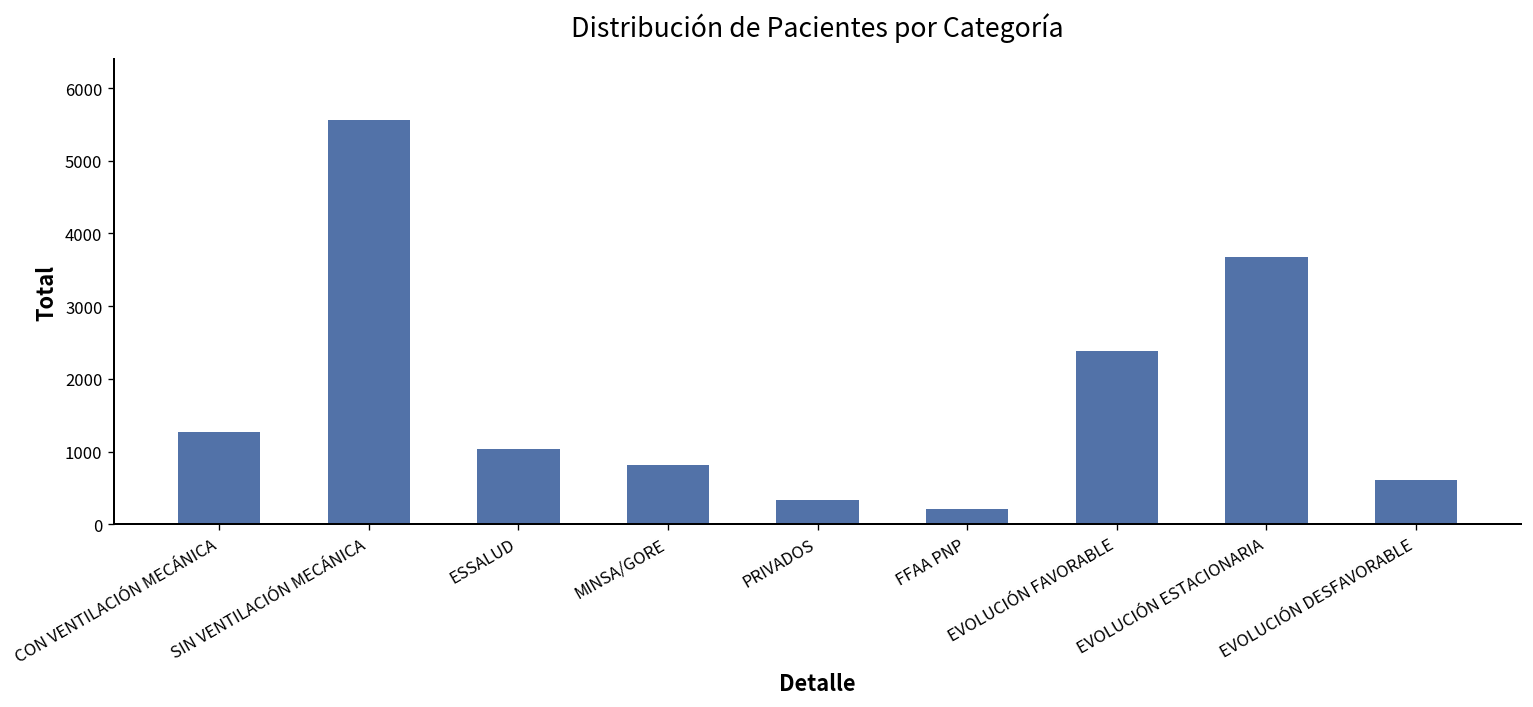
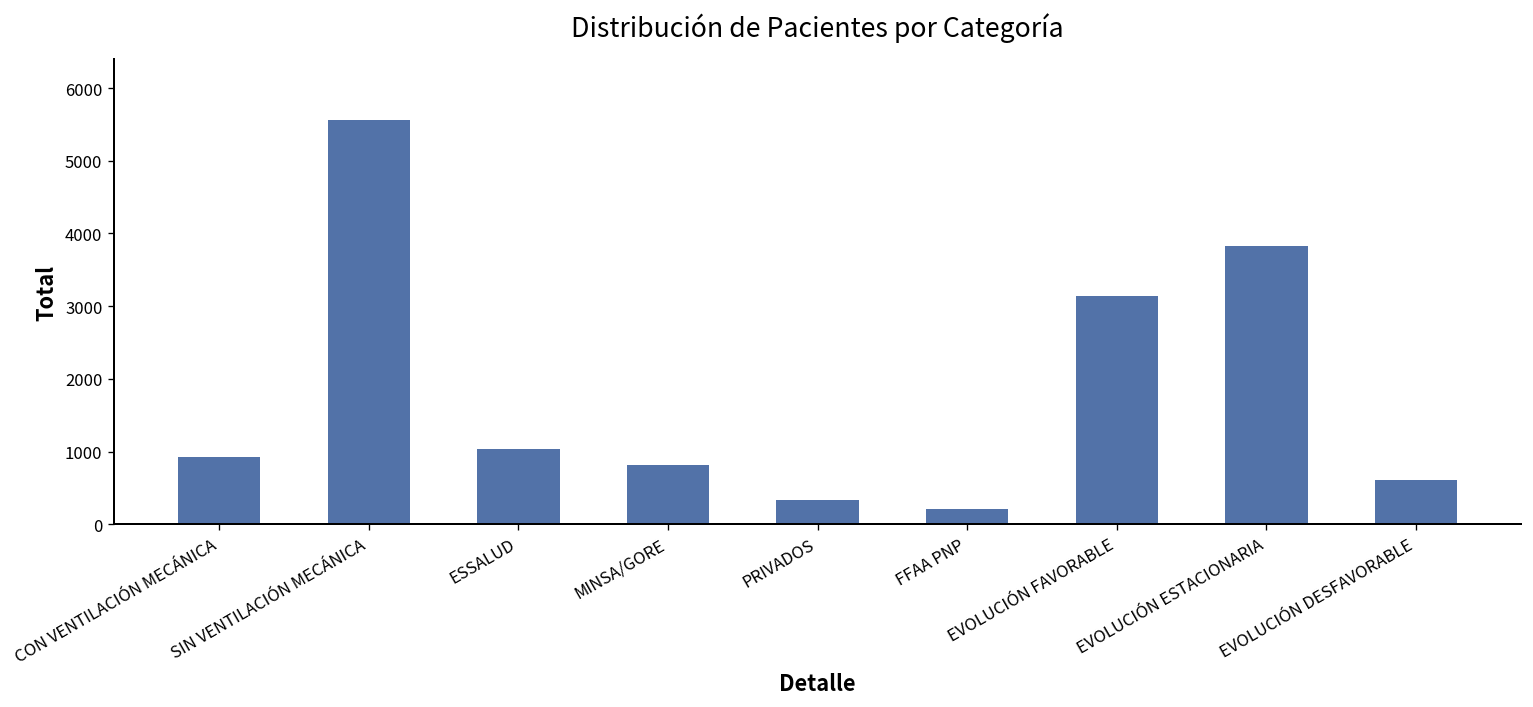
CON VENTILACIÓN MECÁNICA: 1300 -> 900
EVOLUCIÓN FAVORABLE: 2400 -> 3100
EVOLUCIÓN ESTACIONARIA: 3700 -> 3800
